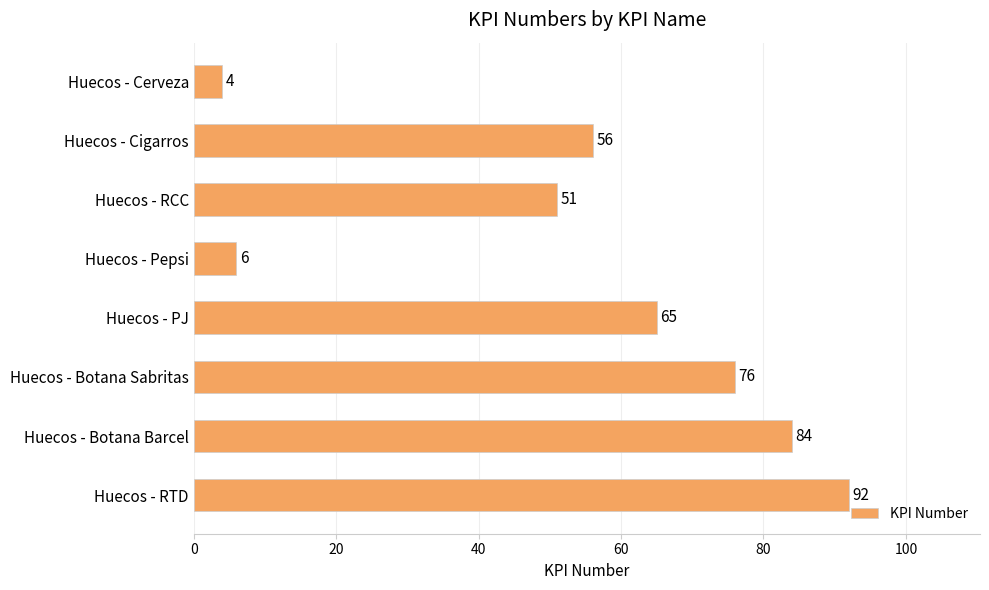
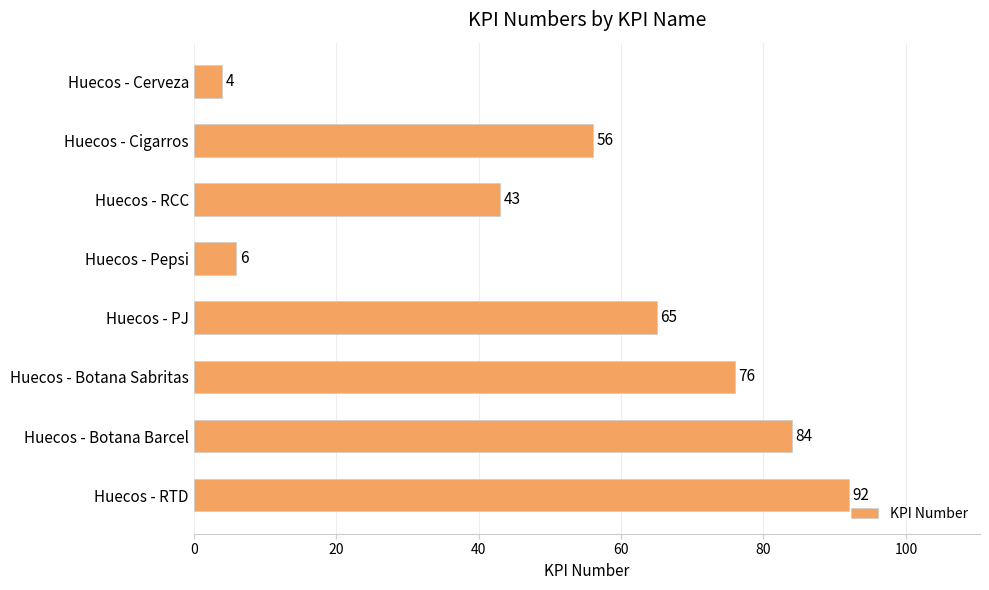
Huecos - RCC: 51 -> 43
